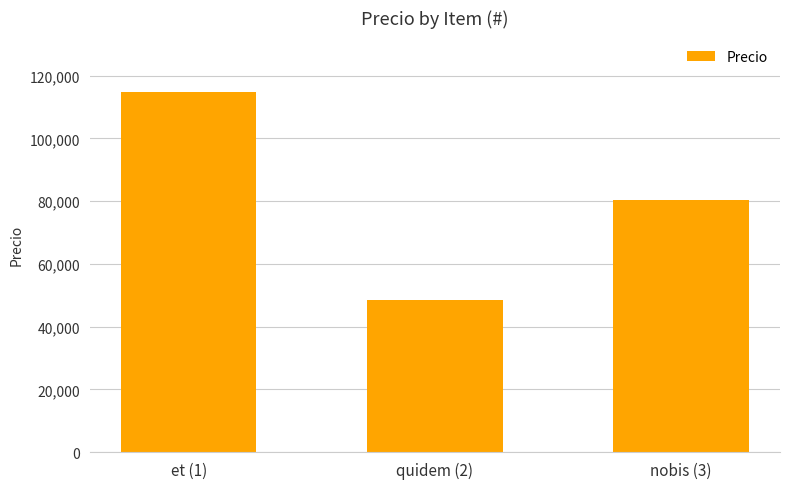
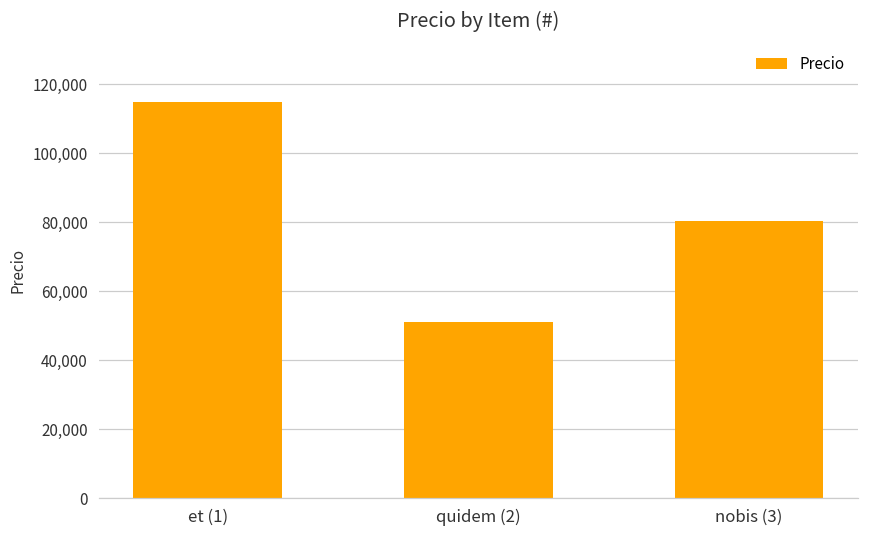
quidem (2): 49,000 -> 51,000
